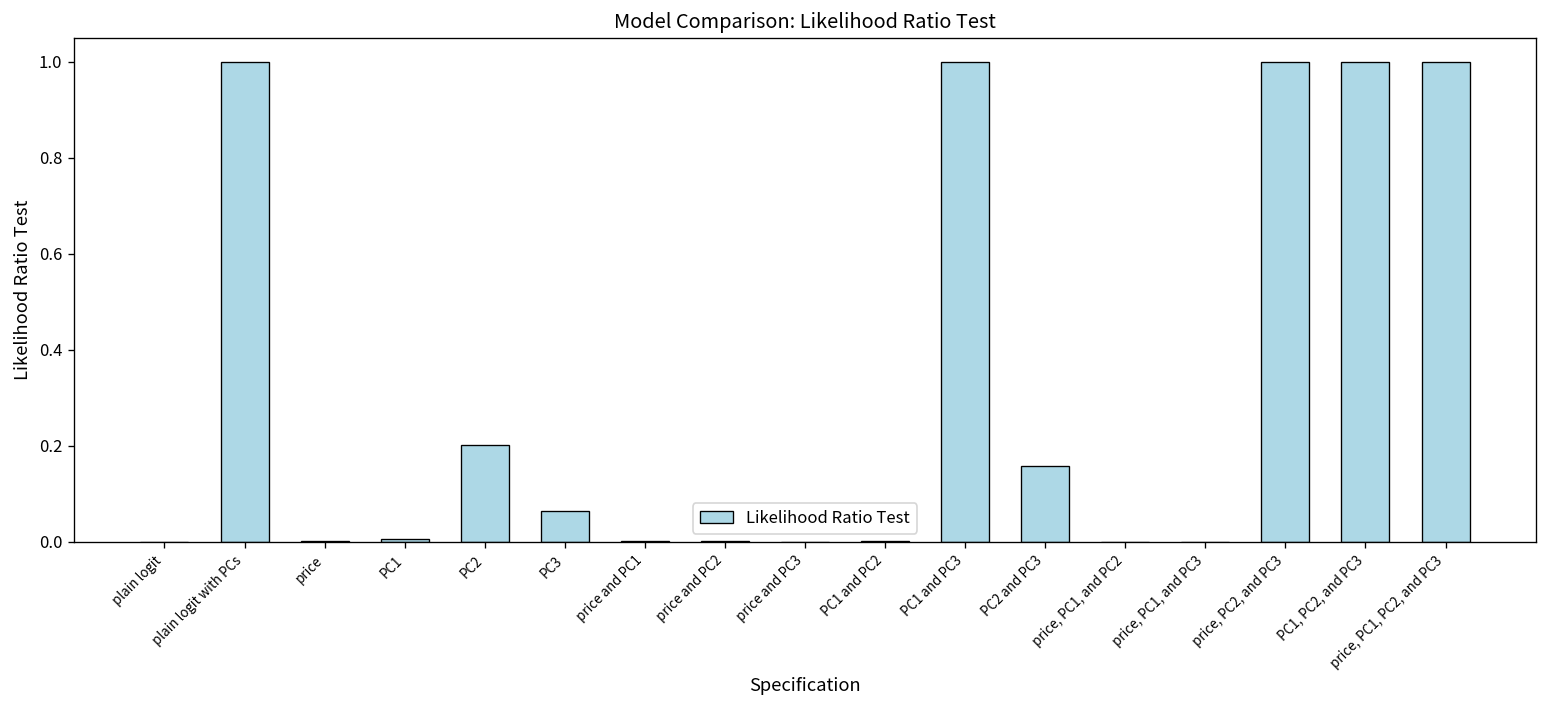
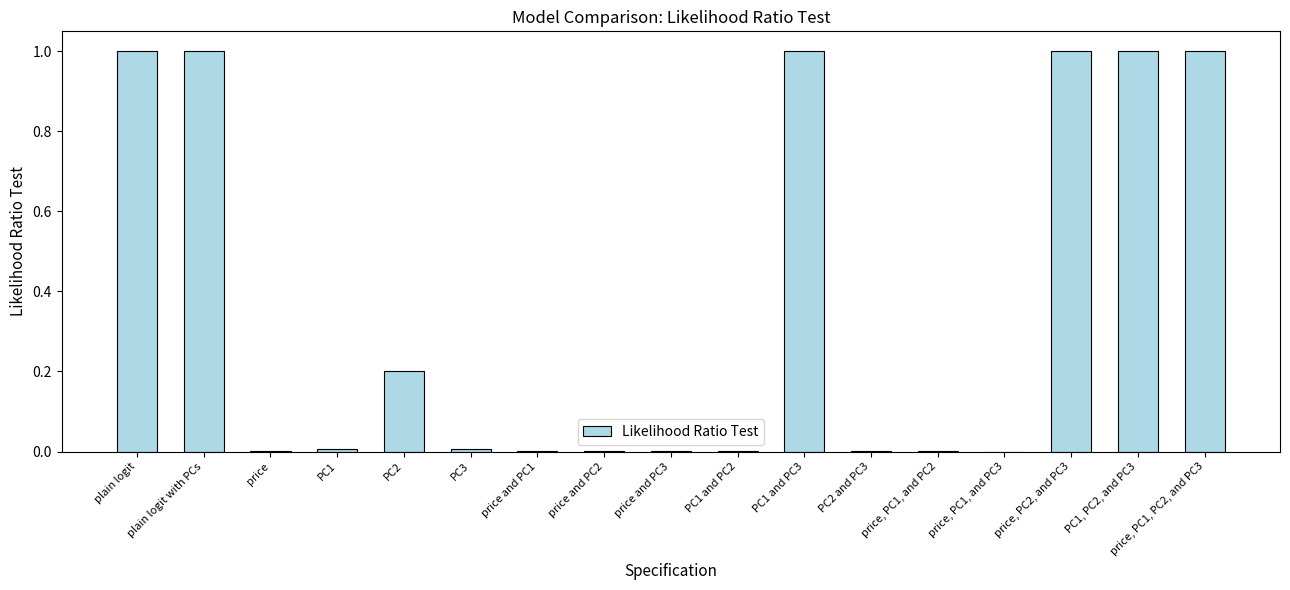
plain logit: 0 -> 1
PC3: 0.06 -> 0.01
PC2 and PC3: 0.16 -> 0.00
